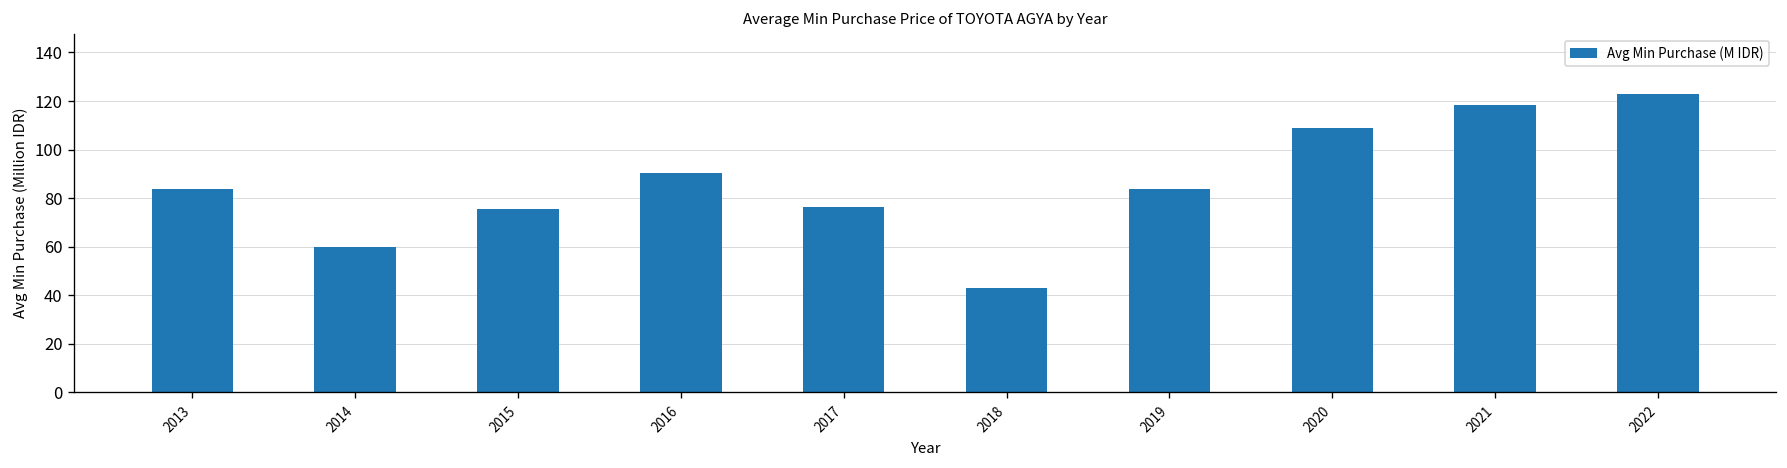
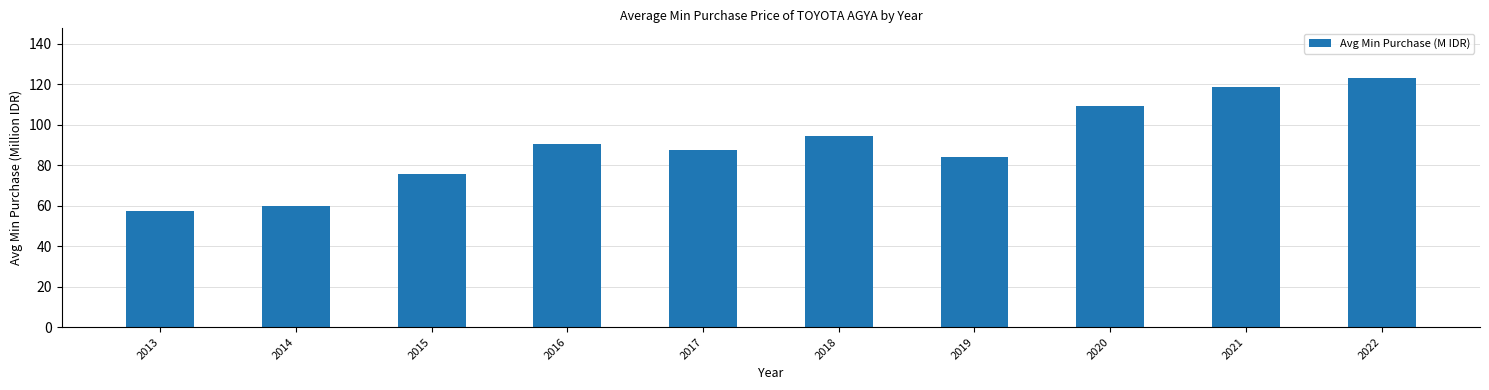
2013: 84 -> 58
2017: 76 -> 87
2018: 43 -> 94
